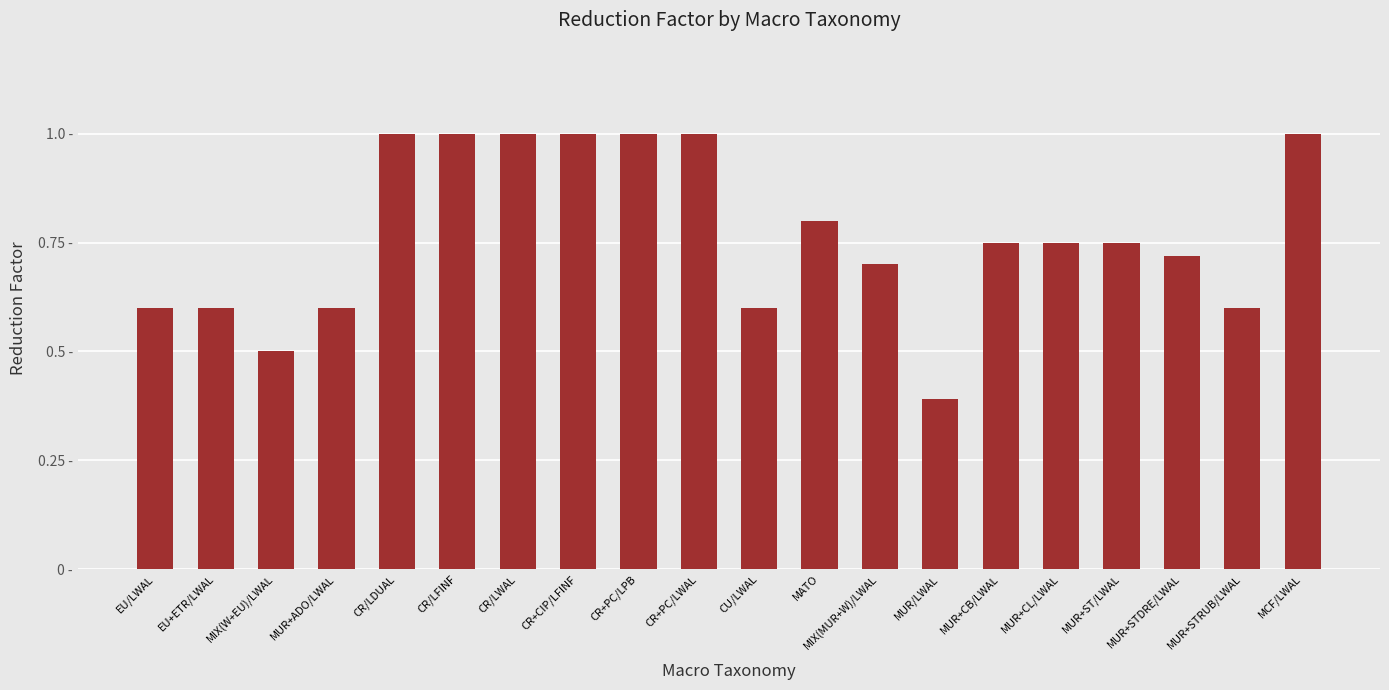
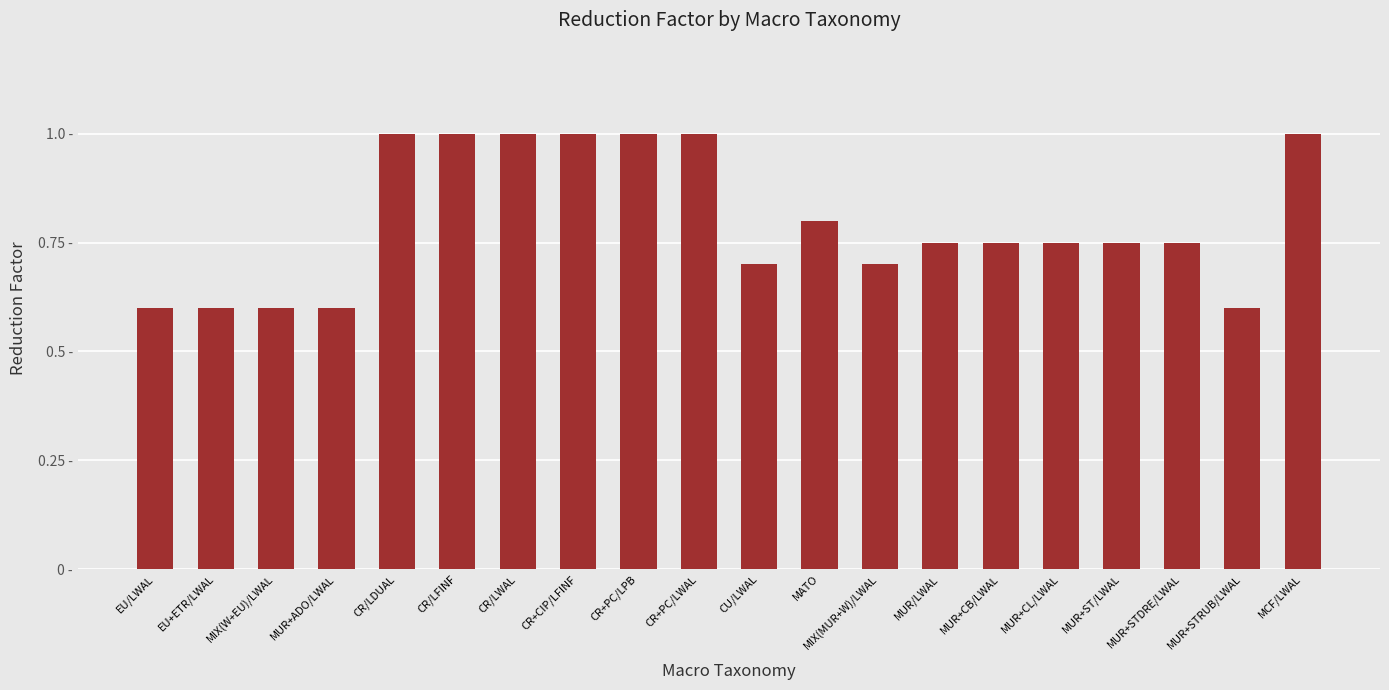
MIX(W+EU)/LWAL: 0.5 - -> 0.6 -
CU/LWAL: 0.6 - -> 0.7 -
MUR/LWAL: 0.39 - -> 0.75 -
MUR+STDRE/LWAL: 0.72 - -> 0.75 -
